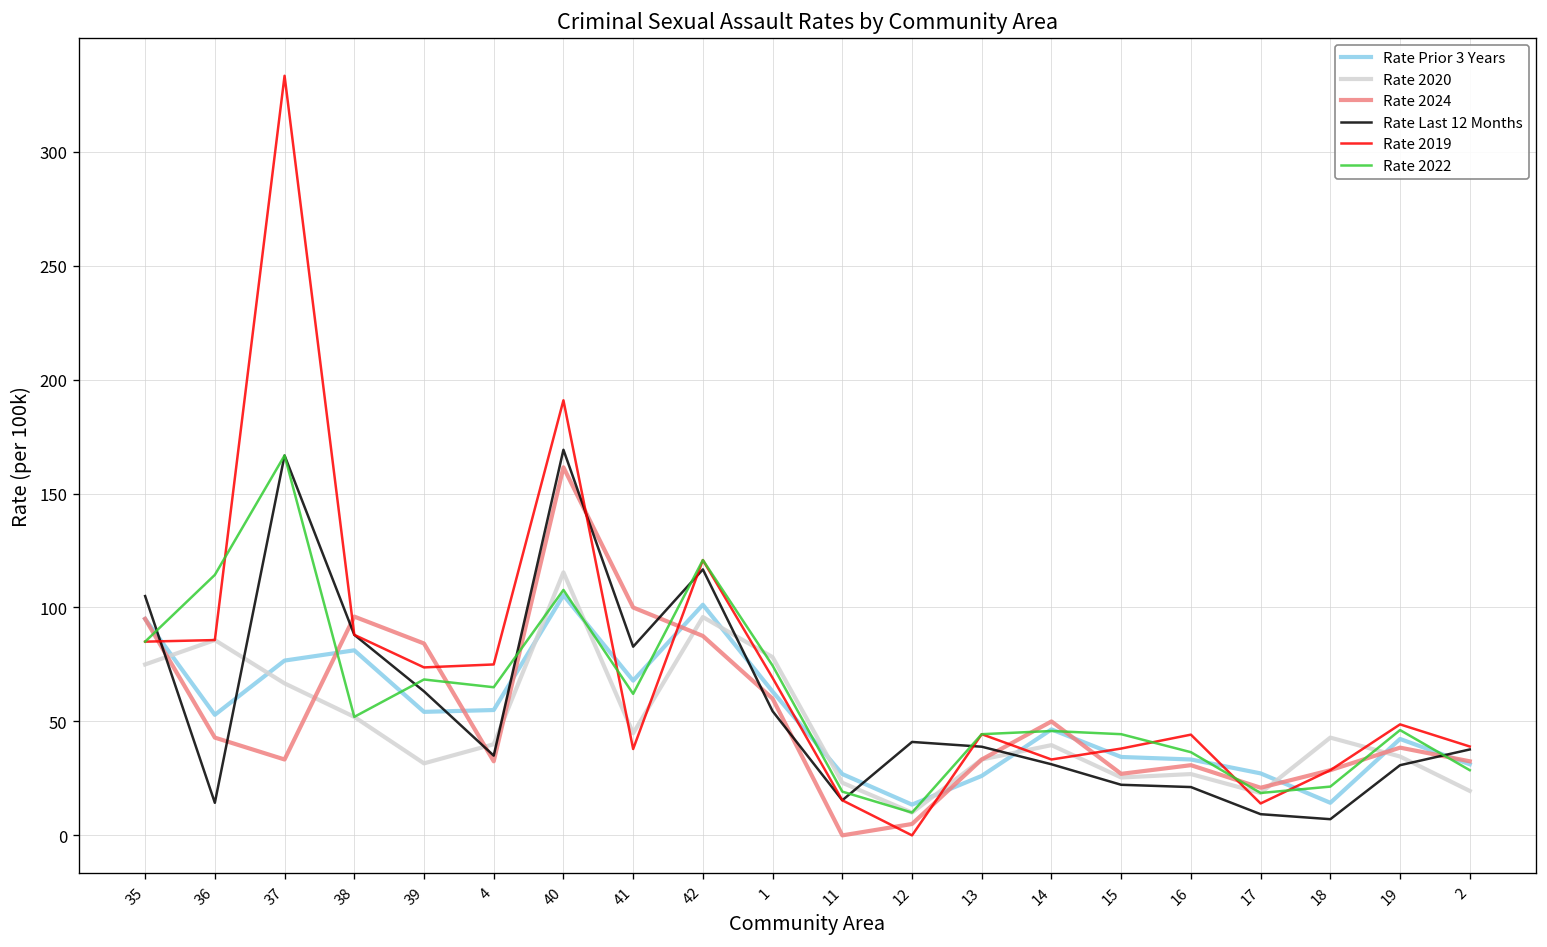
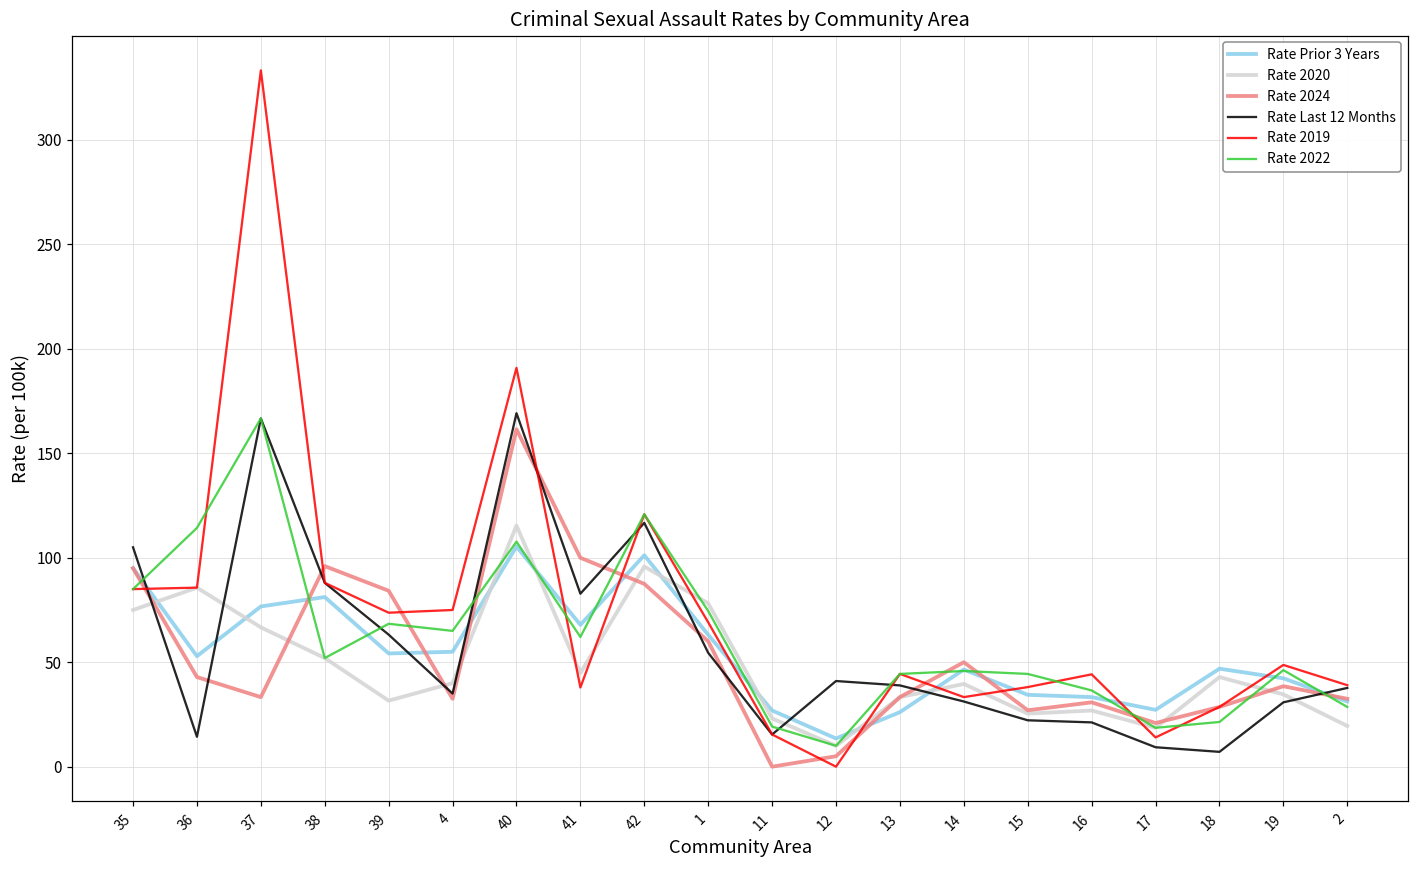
Rate Prior 3 Years, 18: 14 -> 47
